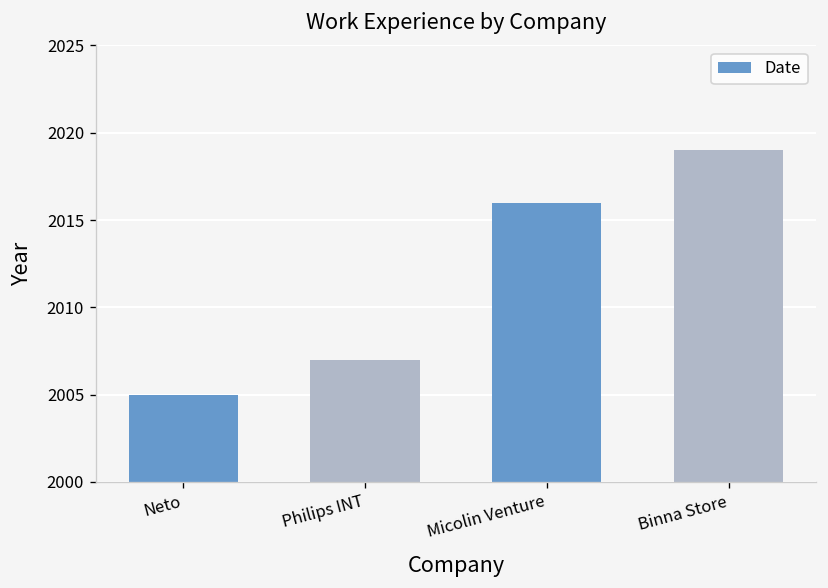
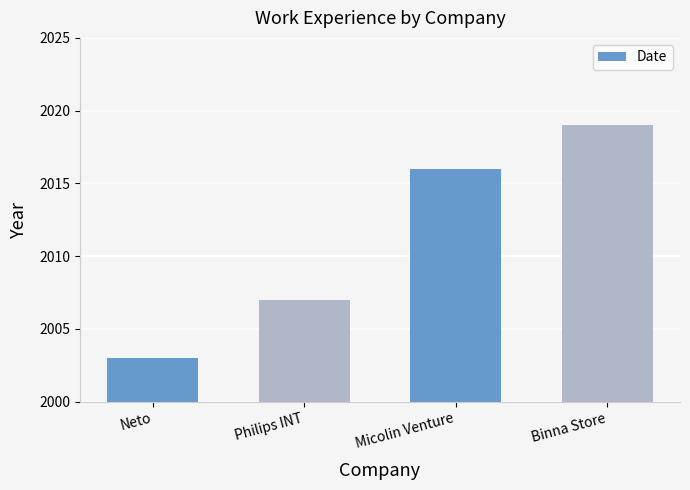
Neto: 2005 -> 2003
